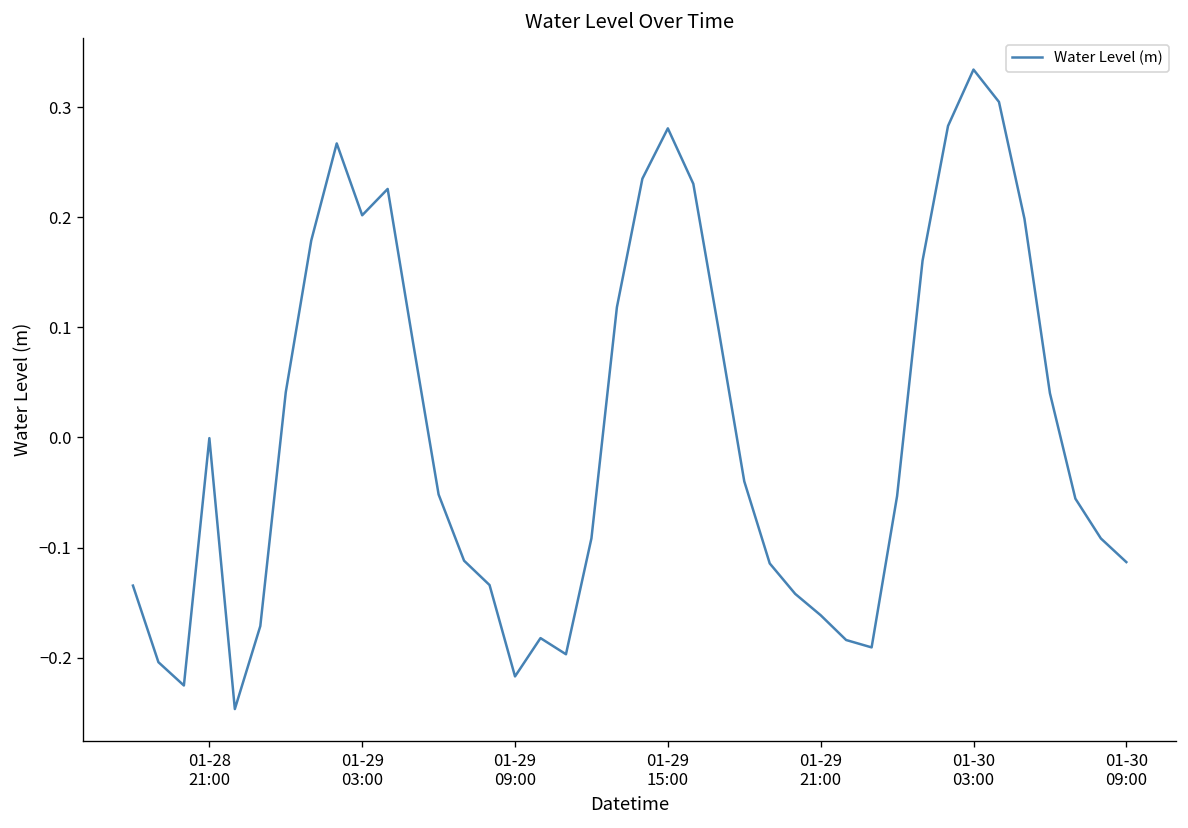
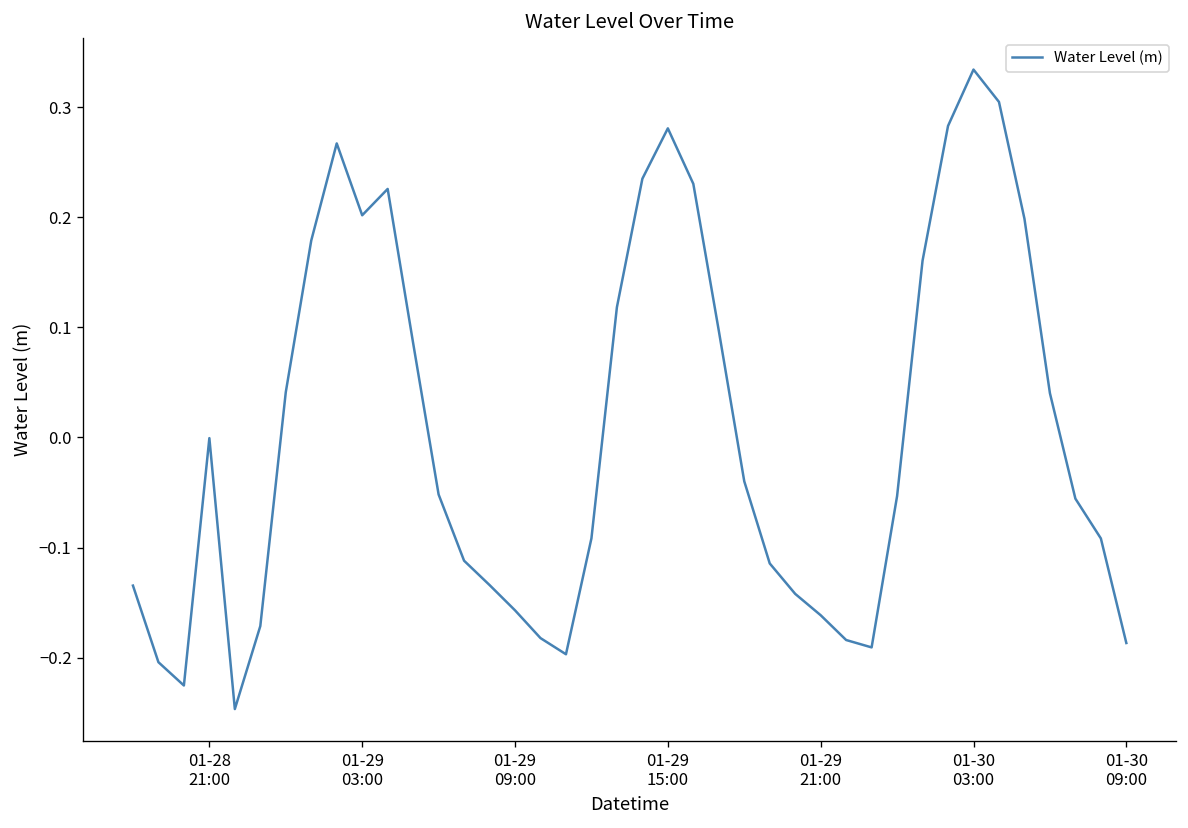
01-29 09:00: -0.22 -> -0.16
01-30 09:00: -0.11 -> -0.19
